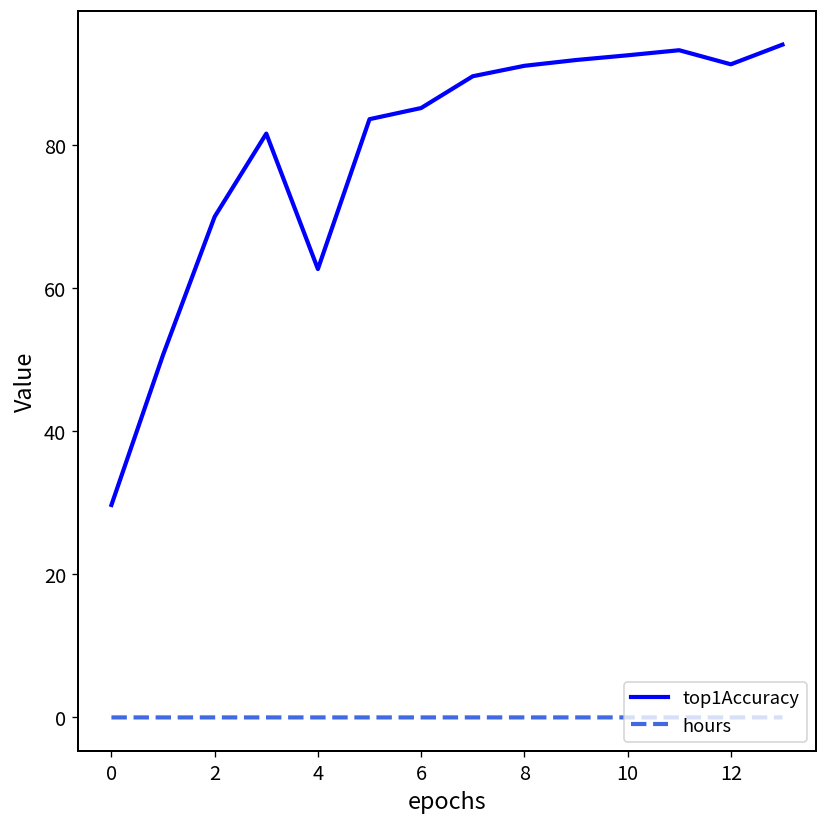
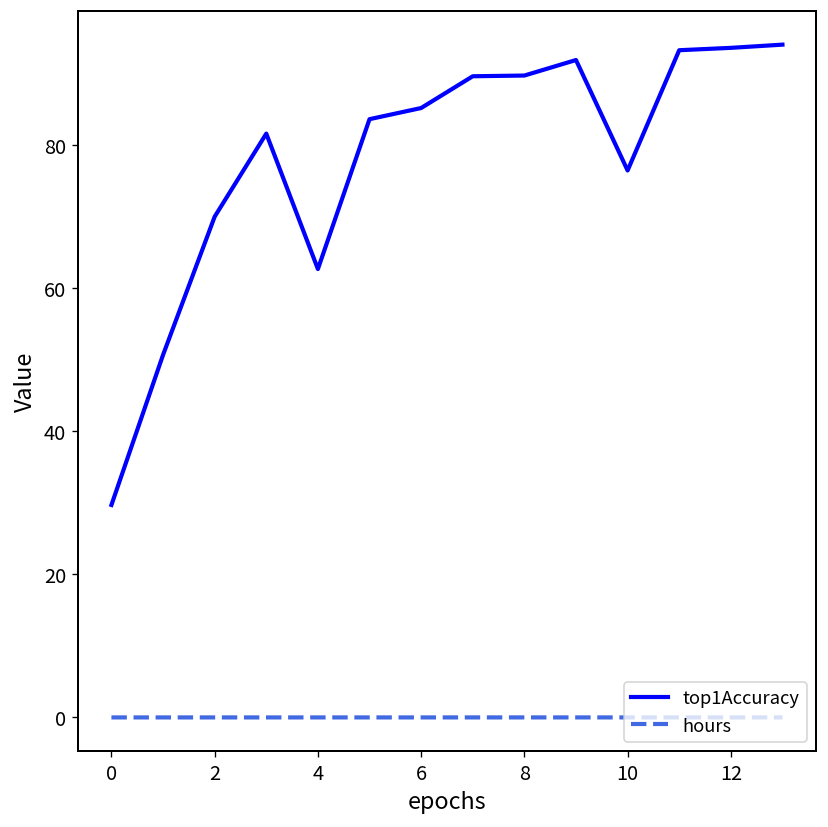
top1Accuracy, 8: 91 -> 90
top1Accuracy, 10: 93 -> 76
top1Accuracy, 12: 91 -> 94
